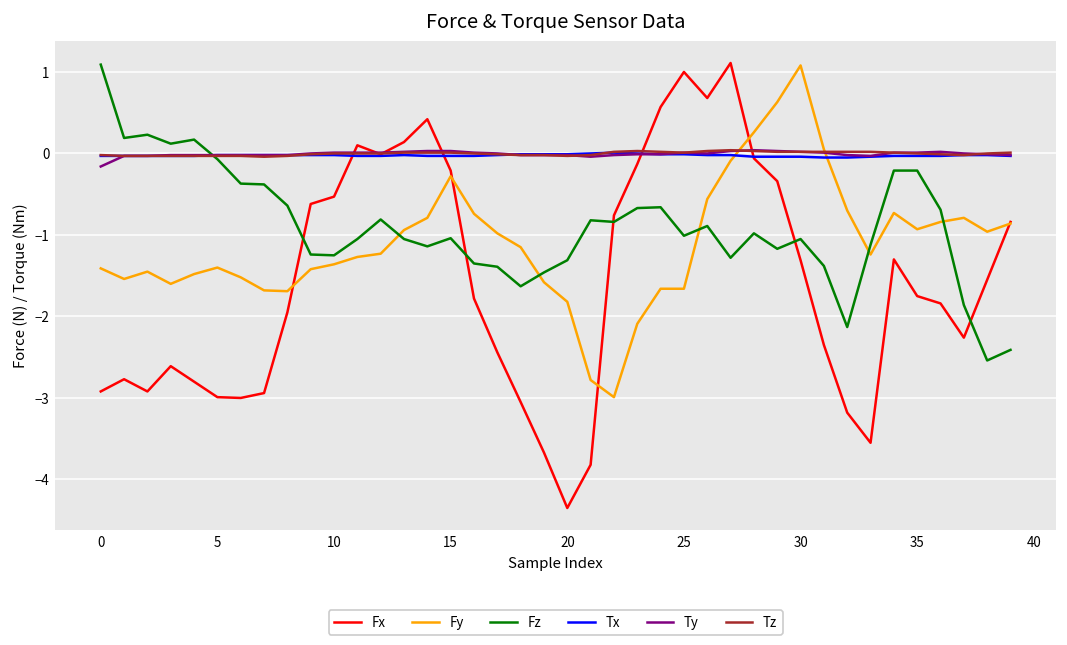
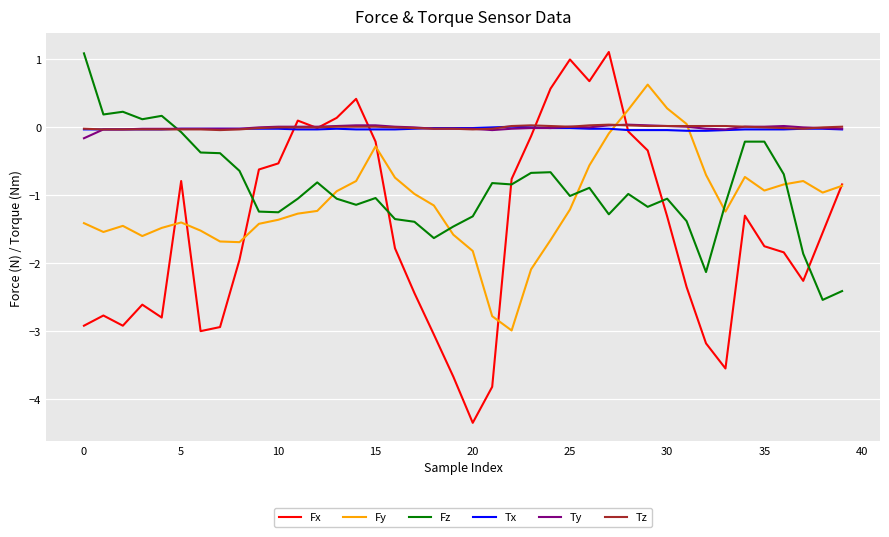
Fx, 5: -3.0 -> -0.8
Fy, 25: -1.7 -> -1.2
Fy, 30: 1.1 -> 0.3
